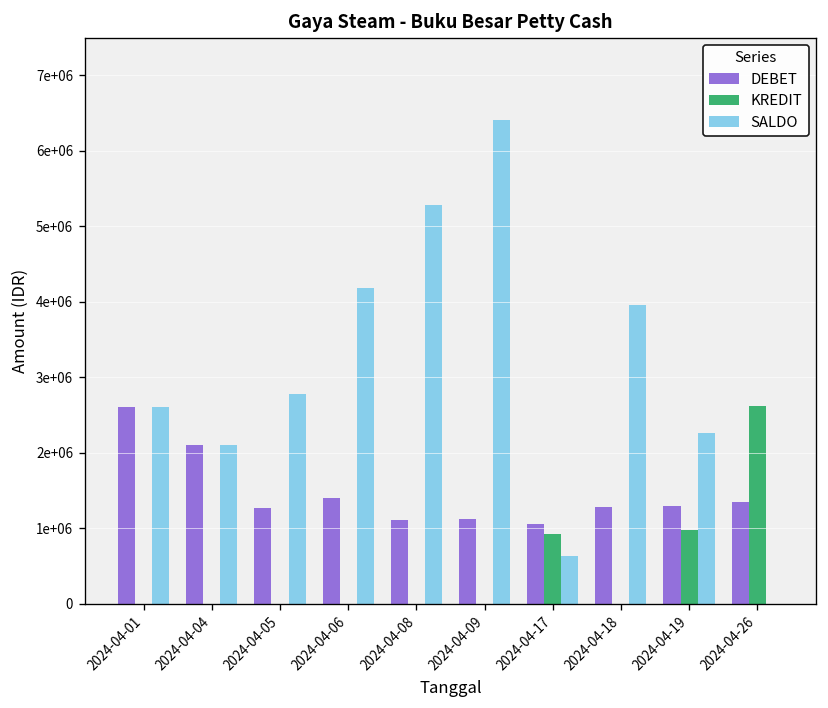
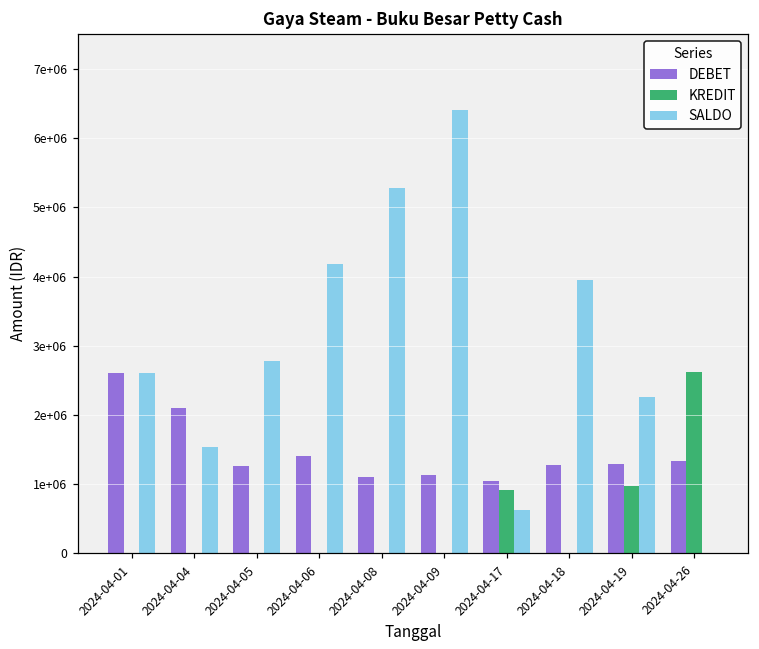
SALDO, 2024-04-04: 2100000 -> 1500000
